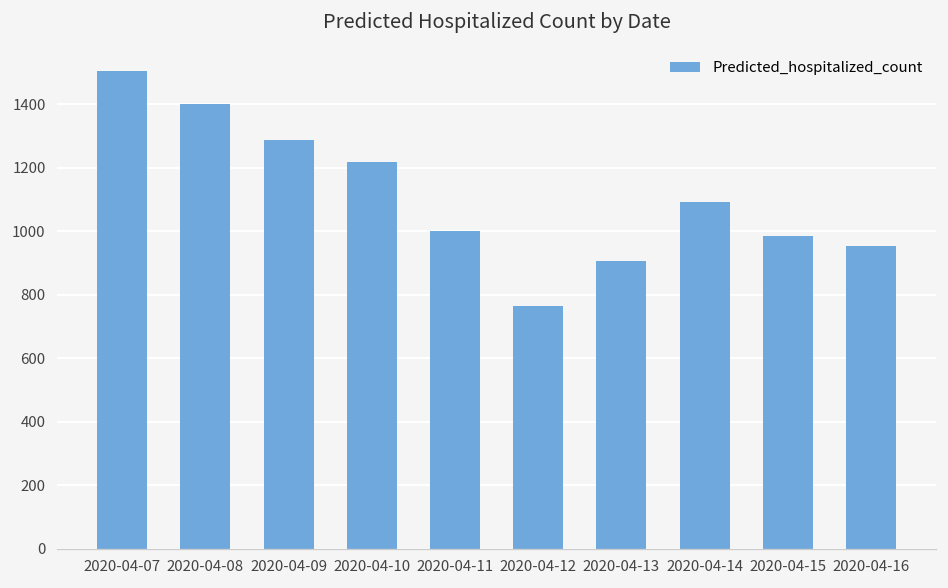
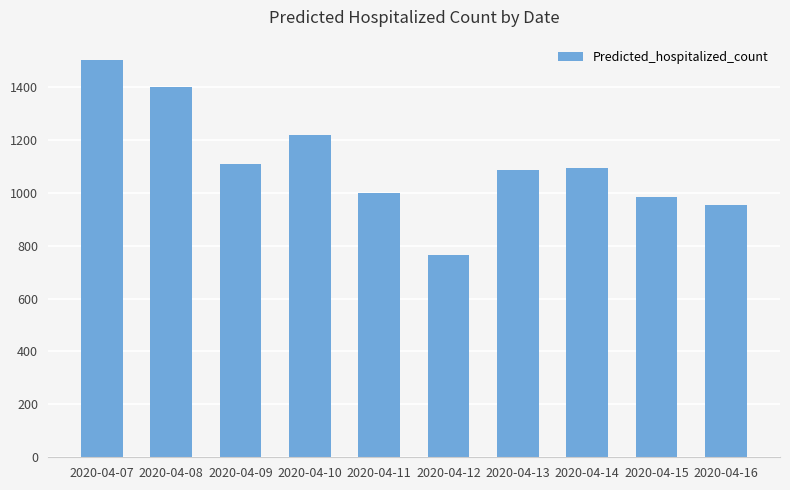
2020-04-09: 1290 -> 1110
2020-04-13: 910 -> 1090
